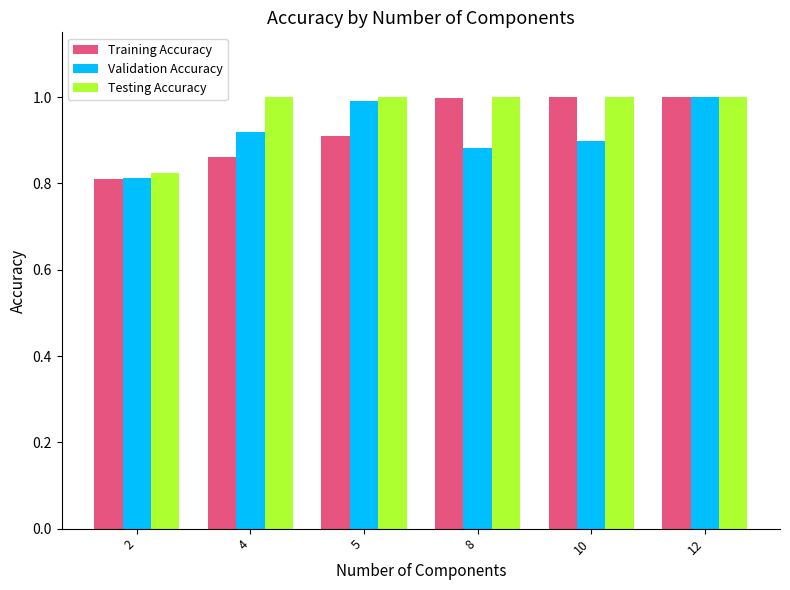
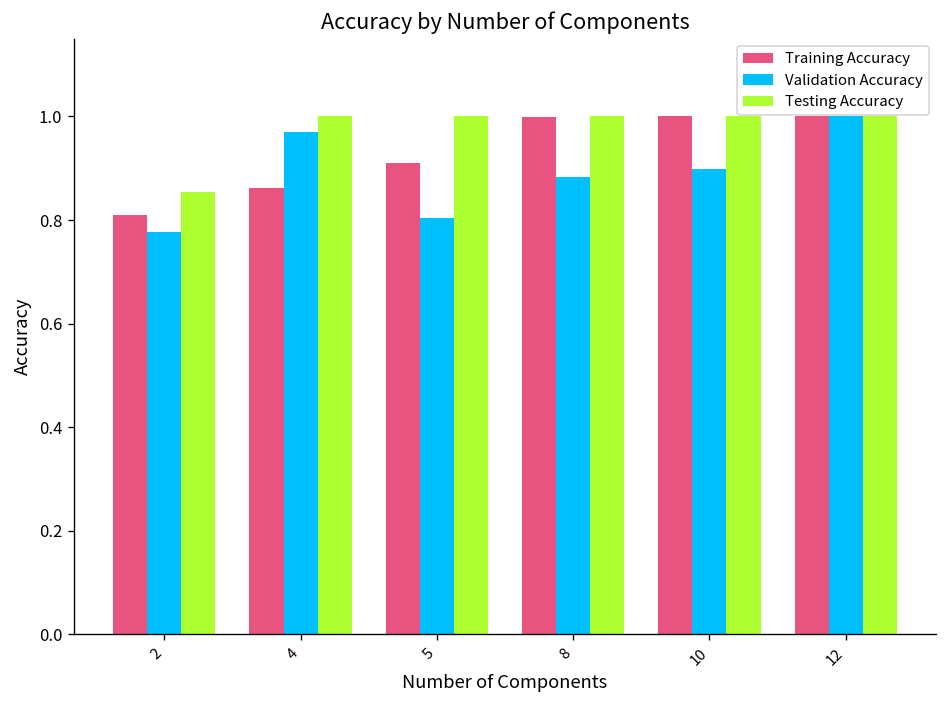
Validation Accuracy, 2: 0.81 -> 0.78
Testing Accuracy, 2: 0.83 -> 0.85
Validation Accuracy, 4: 0.92 -> 0.97
Validation Accuracy, 5: 0.99 -> 0.80
